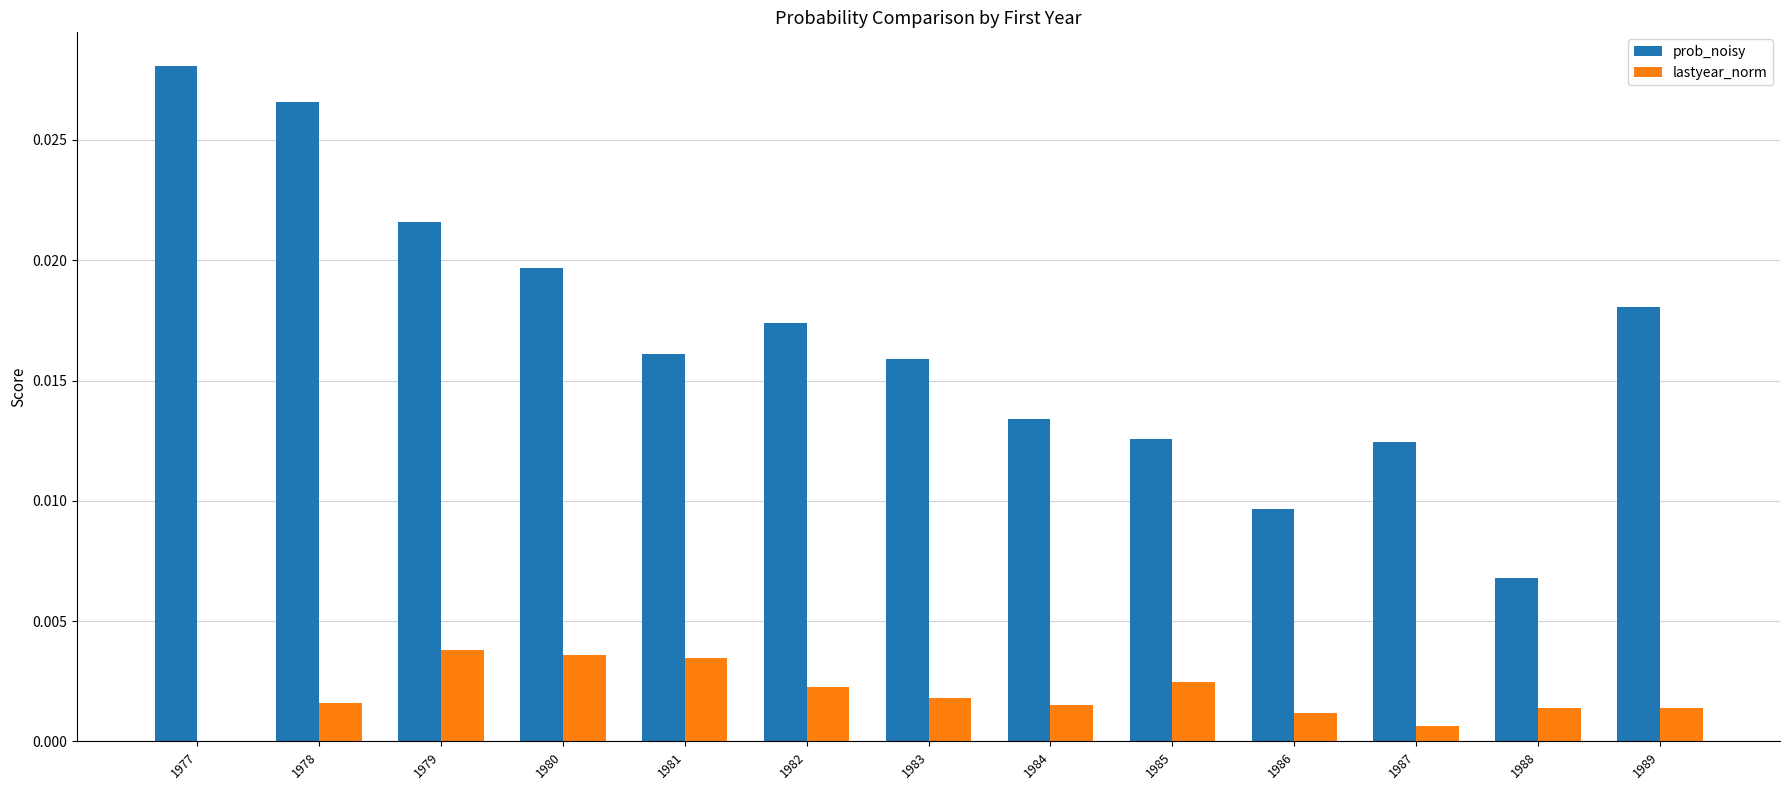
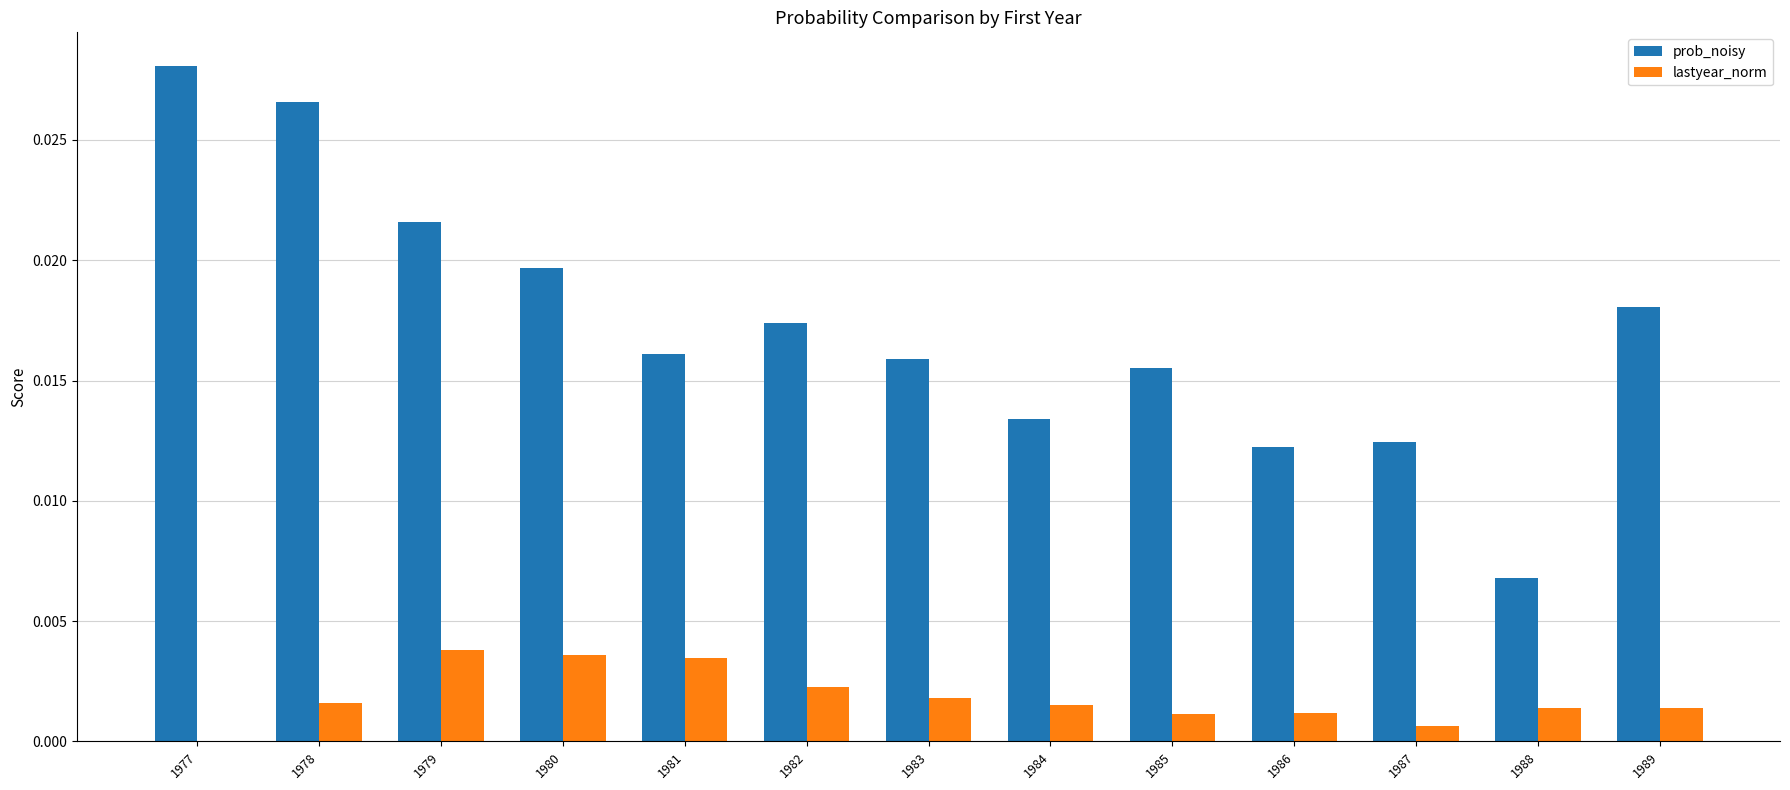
prob_noisy, 1985: 0.0126 -> 0.0155
lastyear_norm, 1985: 0.0025 -> 0.0012
prob_noisy, 1986: 0.0096 -> 0.0123
